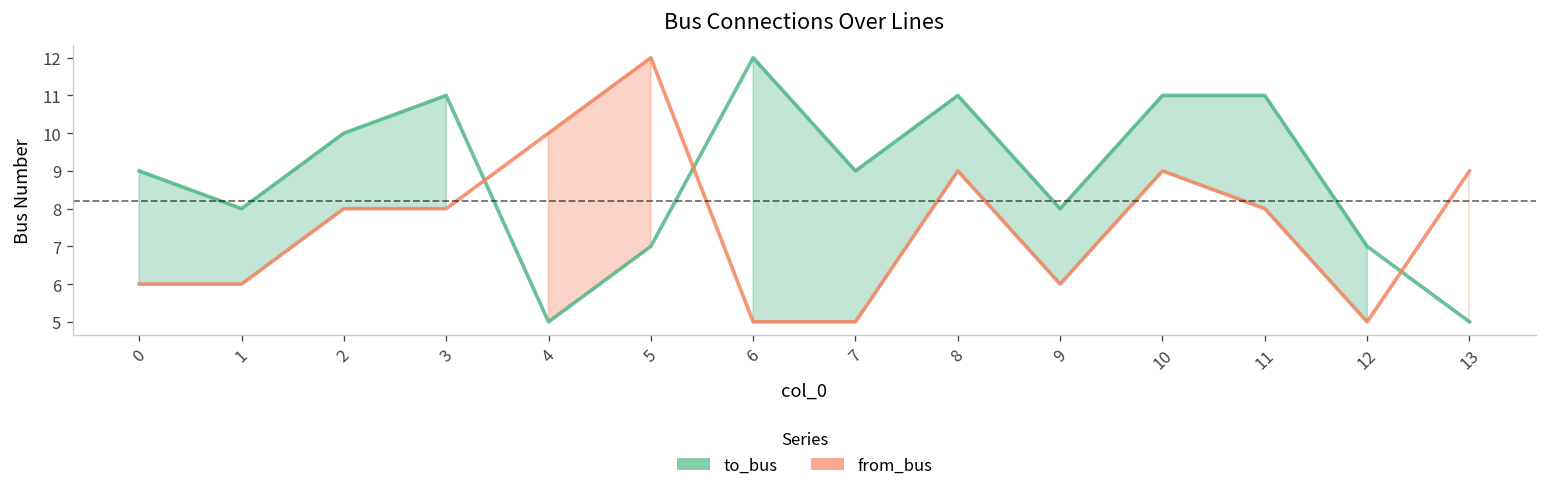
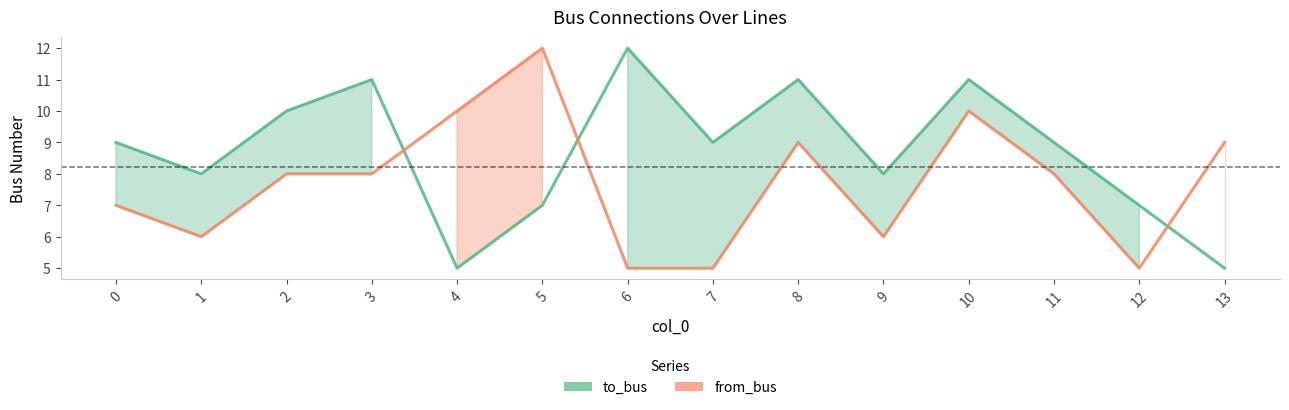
from_bus, 0: 6 -> 7
from_bus, 10: 9 -> 10
to_bus, 11: 11 -> 9
